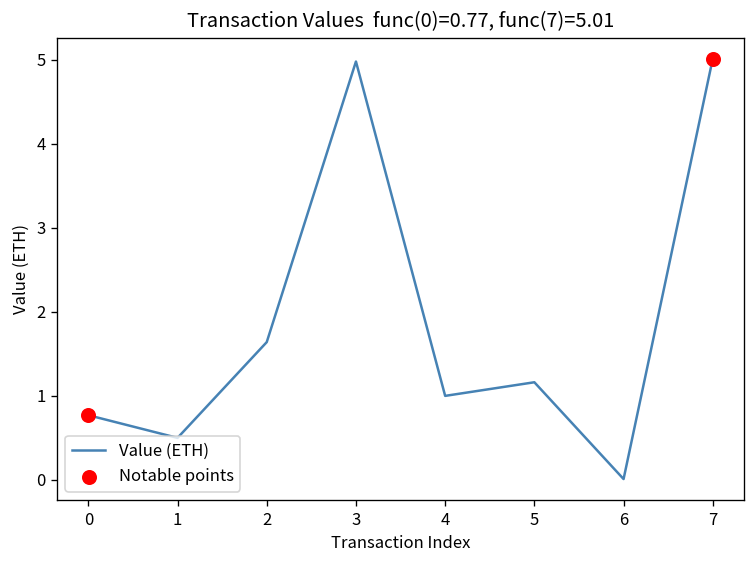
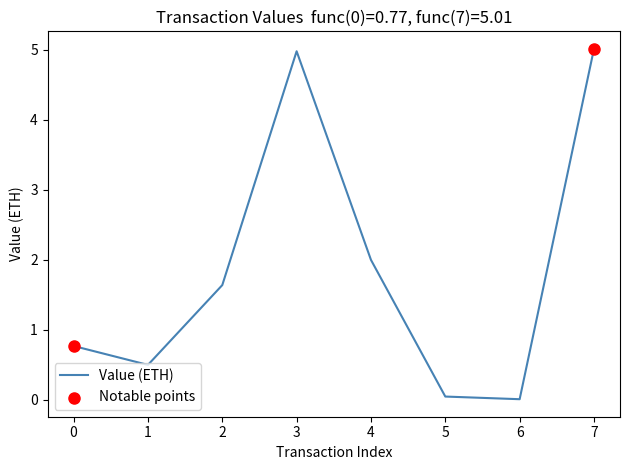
Value (ETH), 4: 1 -> 2
Value (ETH), 5: 1.2 -> 0.0
